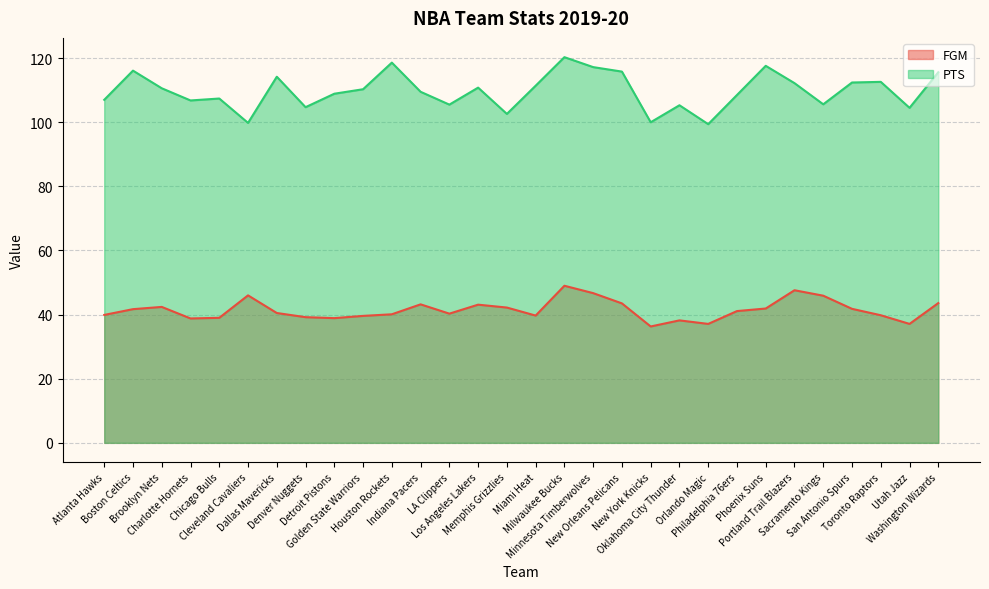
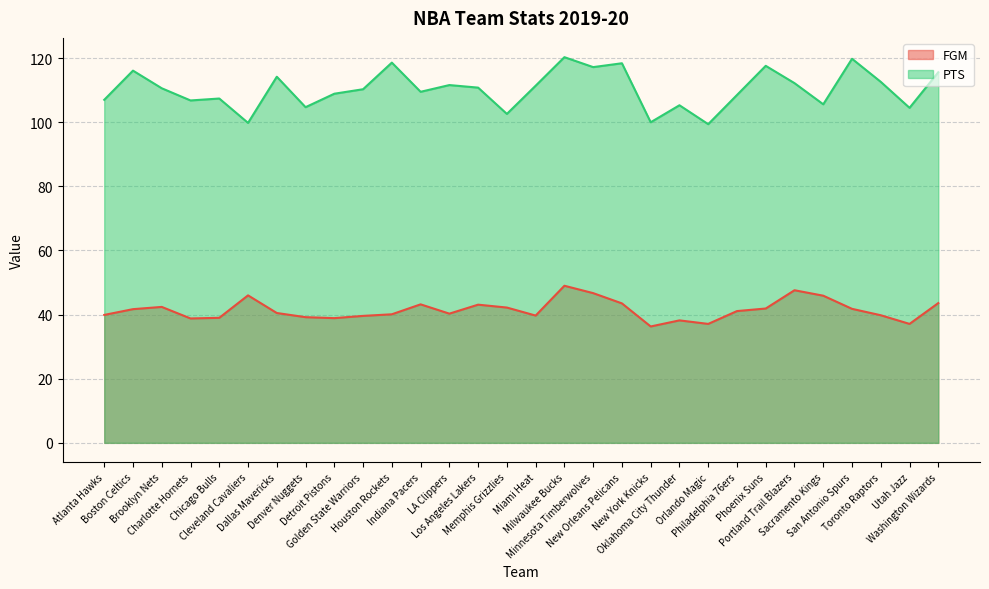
PTS, LA Clippers: 106 -> 112
PTS, New Orleans Pelicans: 116 -> 118
PTS, San Antonio Spurs: 112 -> 120
